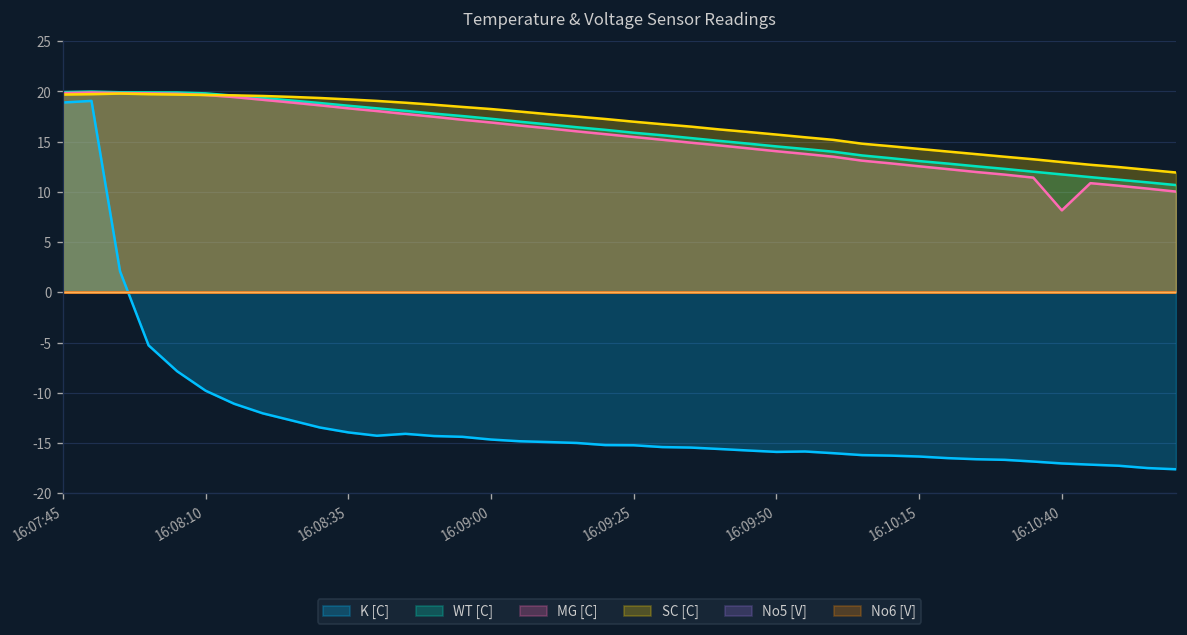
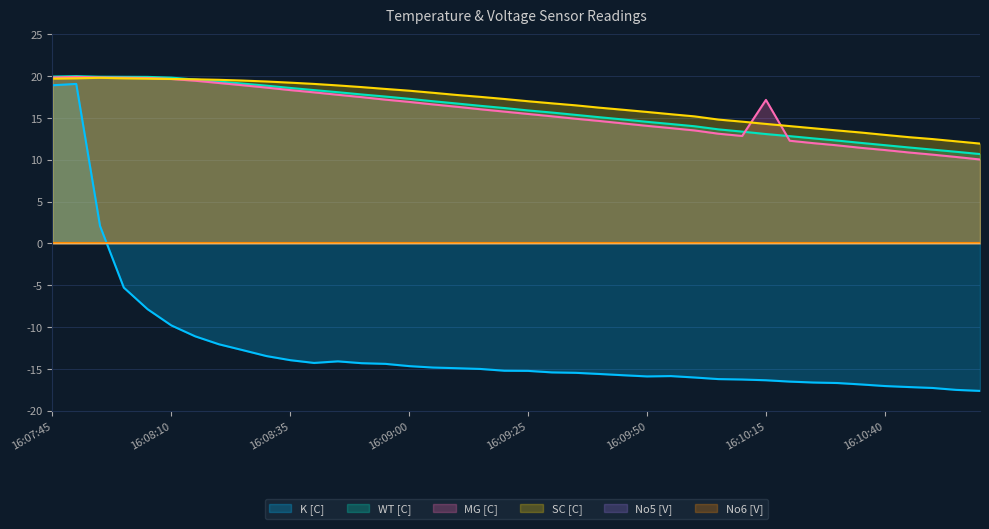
MG [C], 16:10:15: 13 -> 17
MG [C], 16:10:40: 8 -> 11
